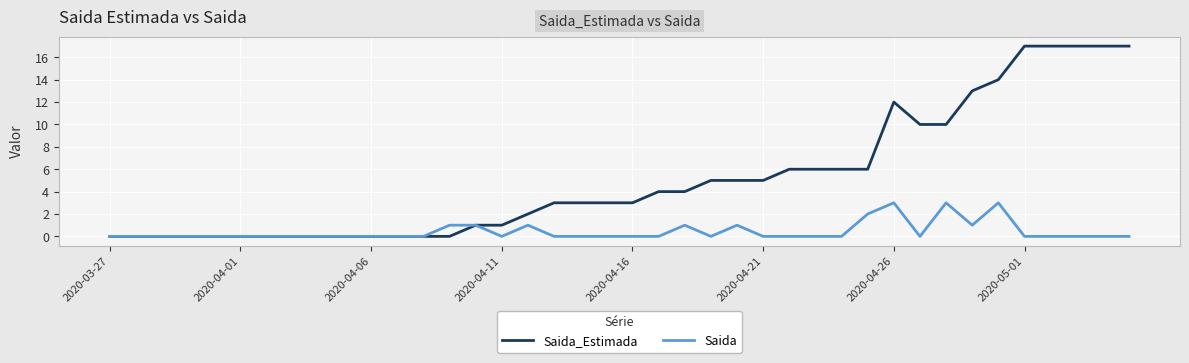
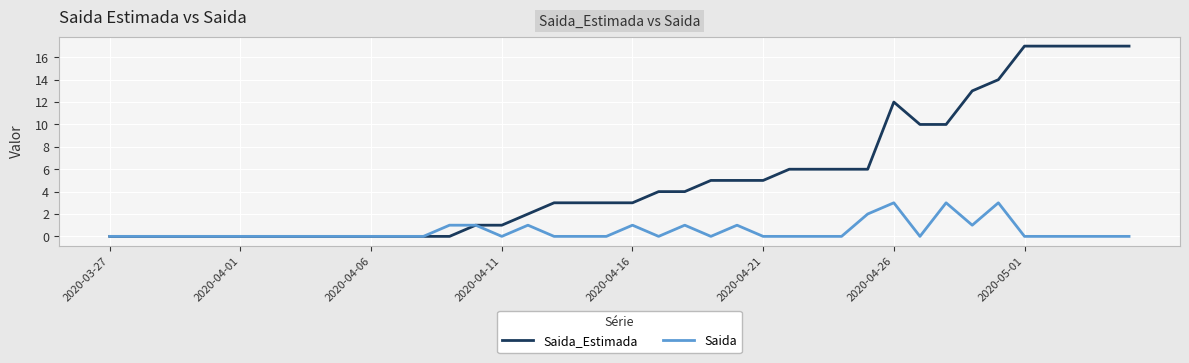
Saida, 2020-04-16: 0 -> 1
